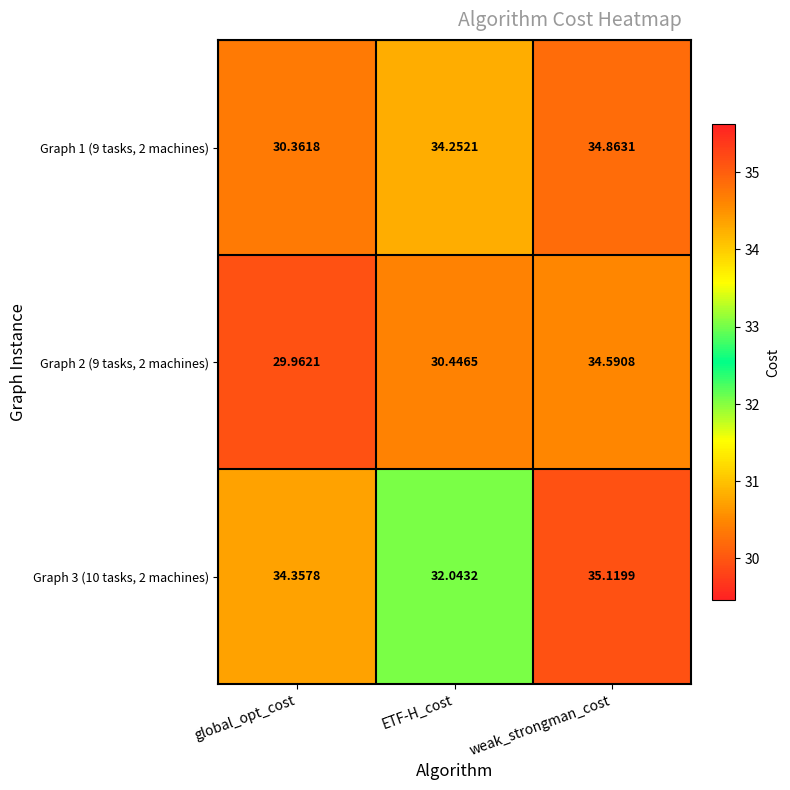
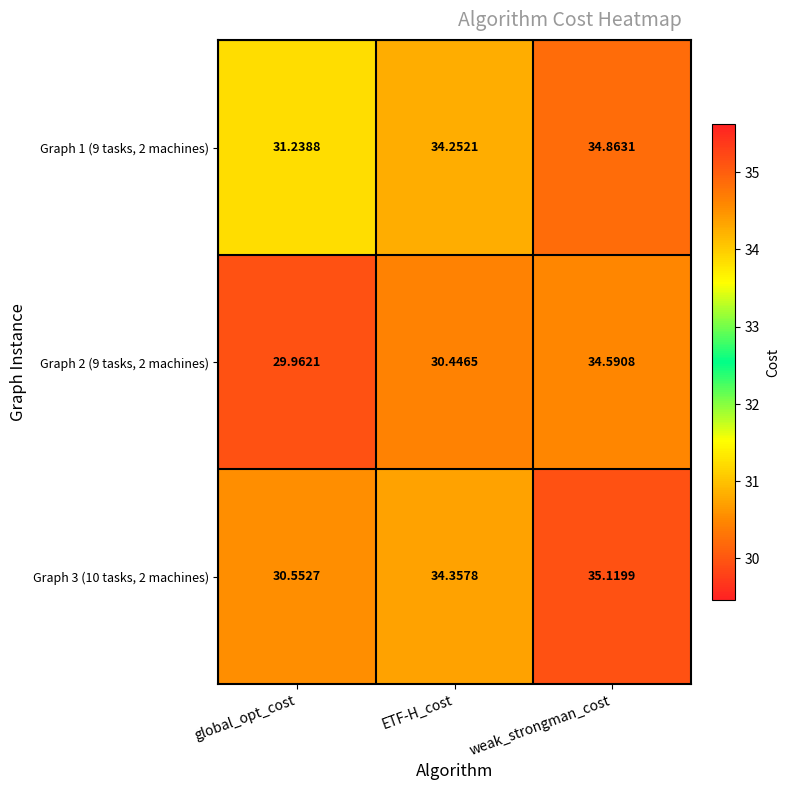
Graph 1 (9 tasks, 2 machines), global_opt_cost: 30.3618 -> 31.2388
Graph 3 (10 tasks, 2 machines), global_opt_cost: 34.3578 -> 30.5527
Graph 3 (10 tasks, 2 machines), ETF-H_cost: 32.0432 -> 34.3578
